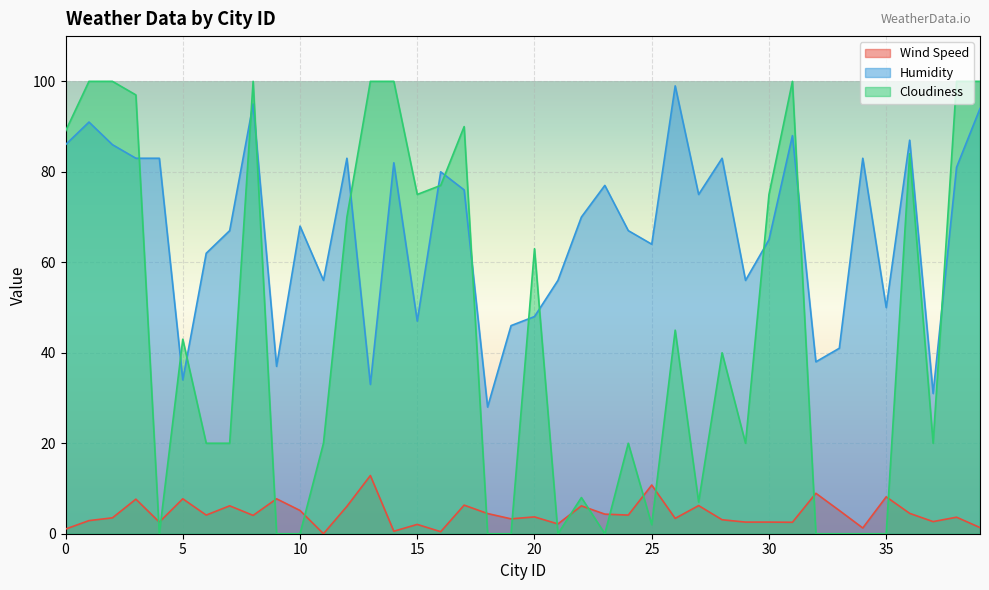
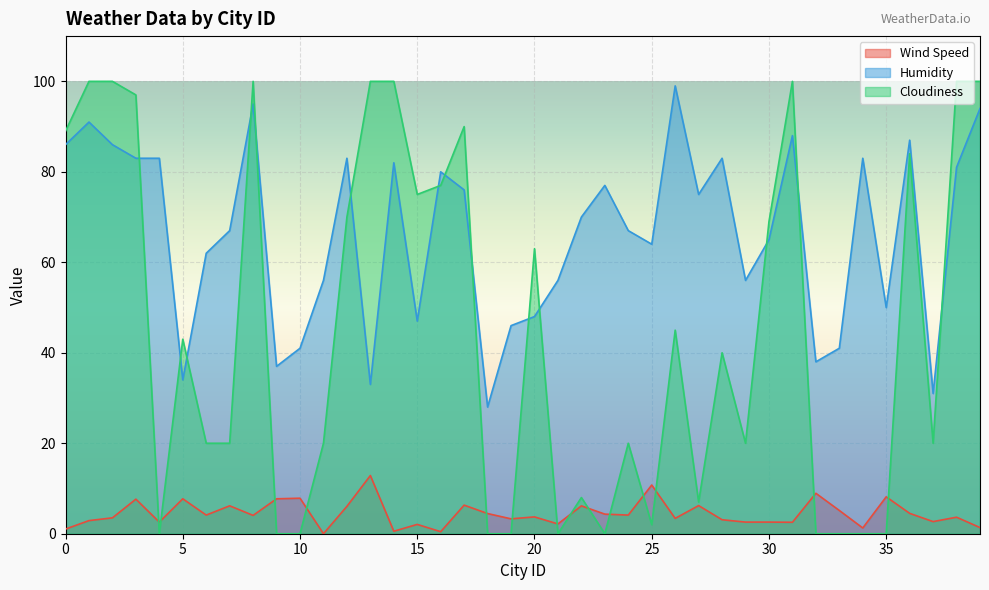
Wind Speed, 10: 5 -> 8
Humidity, 10: 68 -> 41
Cloudiness, 30: 75 -> 69
